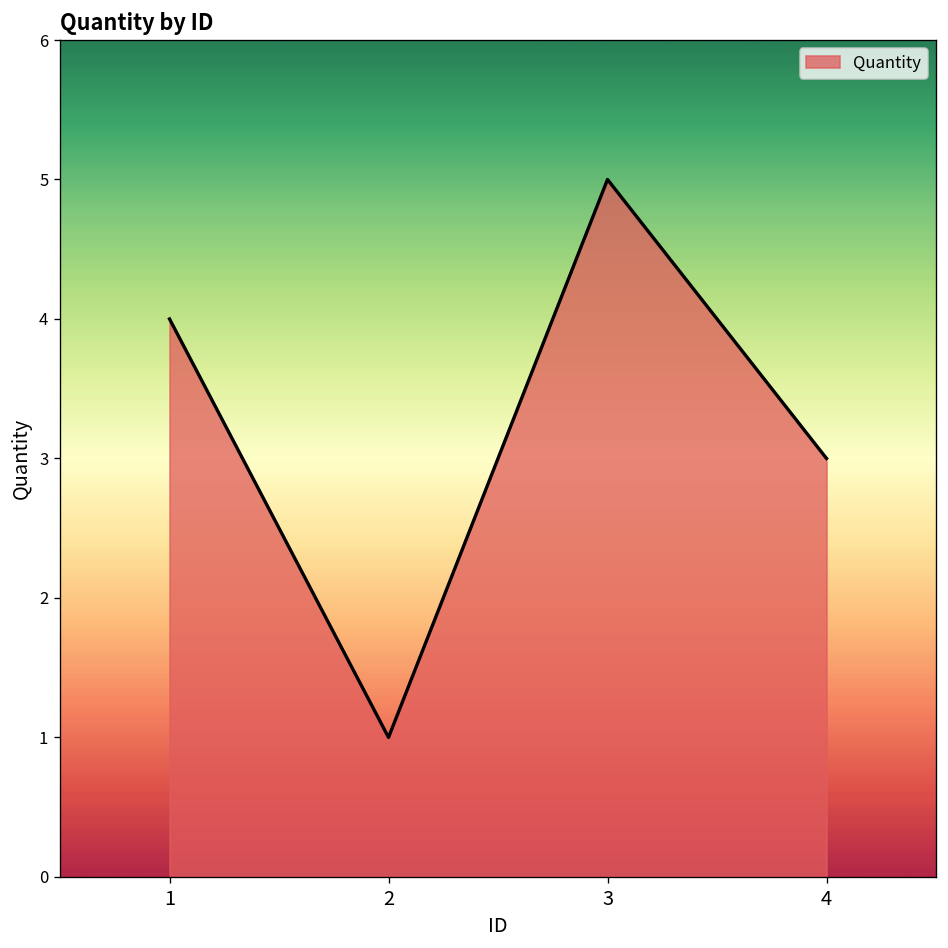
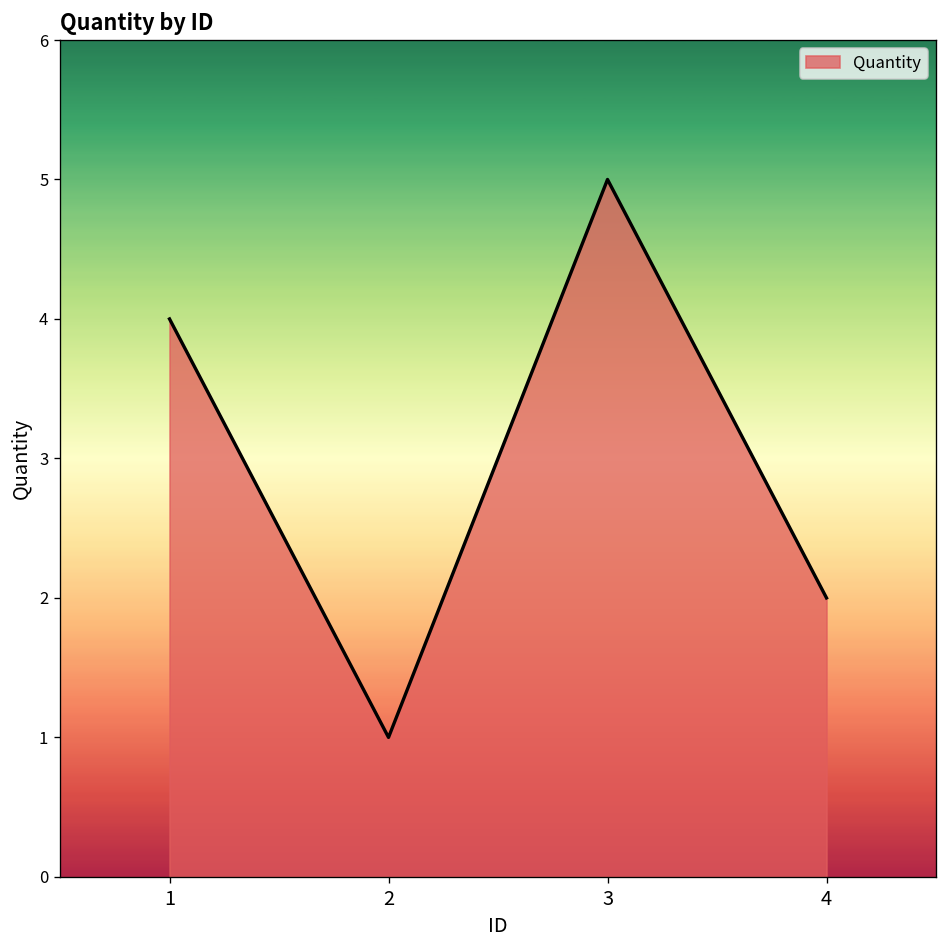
4: 3 -> 2
